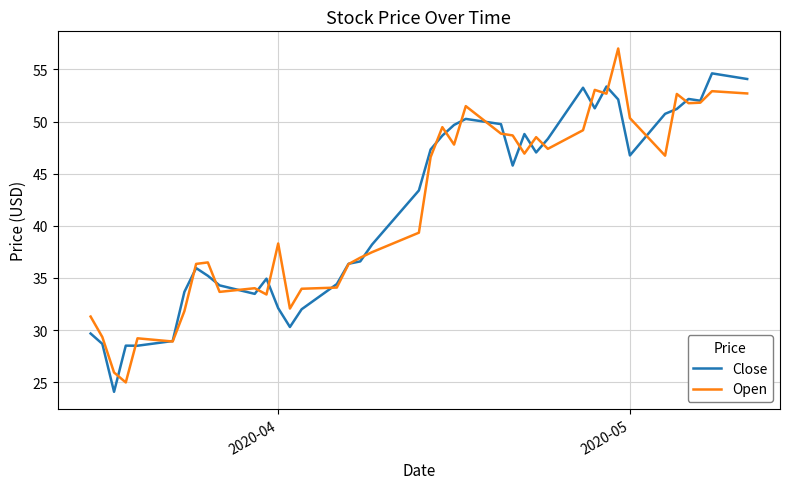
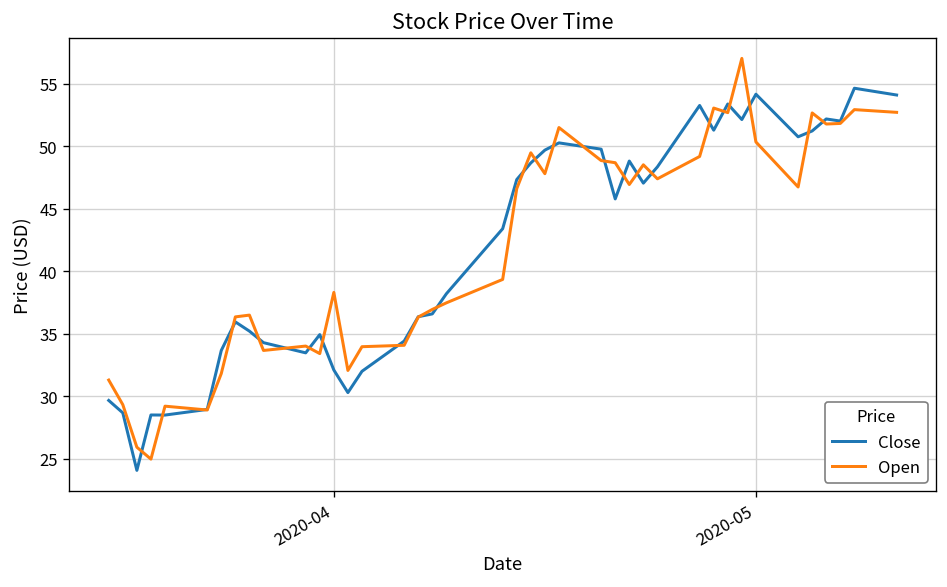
Close, 2020-05: 46.8 -> 54.1
